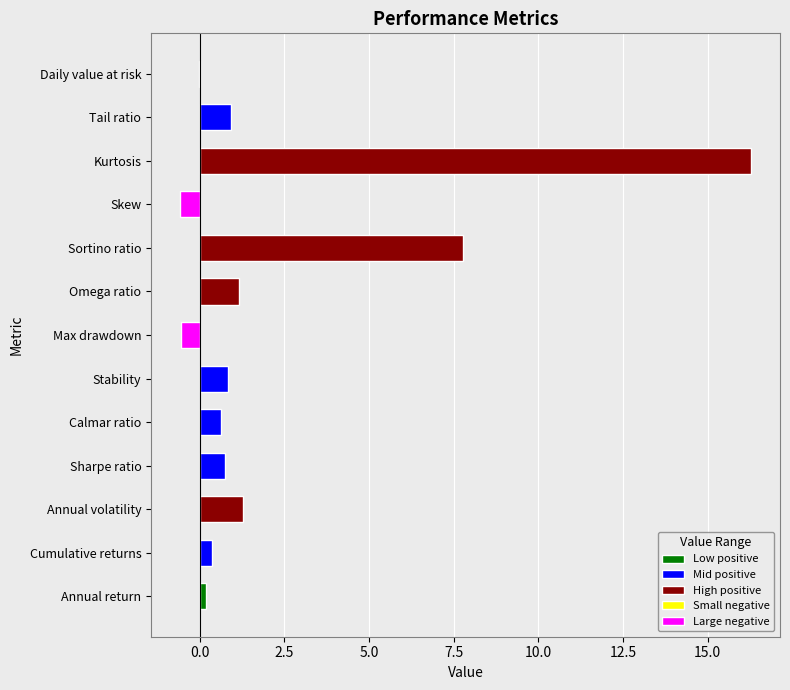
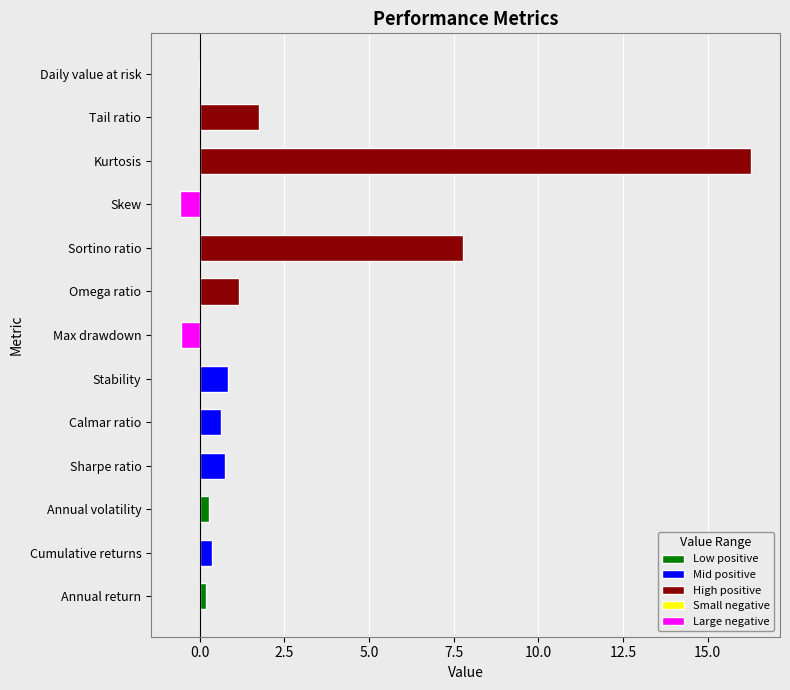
Tail ratio: 0.9 -> 1.7
Annual volatility: 1.3 -> 0.3
